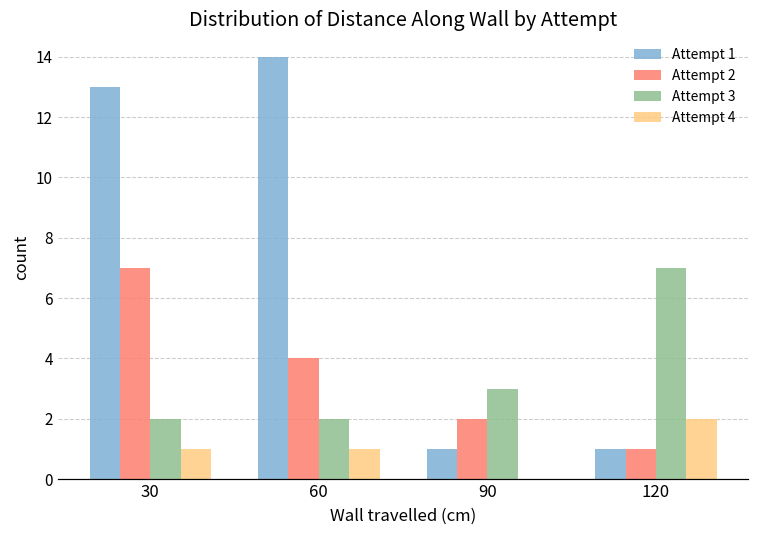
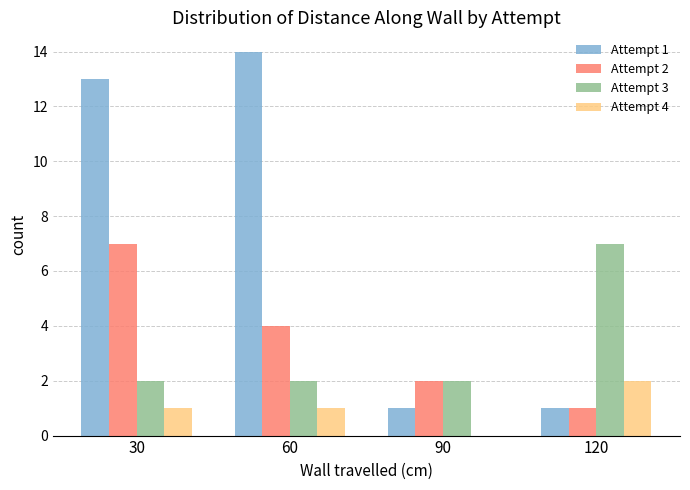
Attempt 3, 90: 3 -> 2
